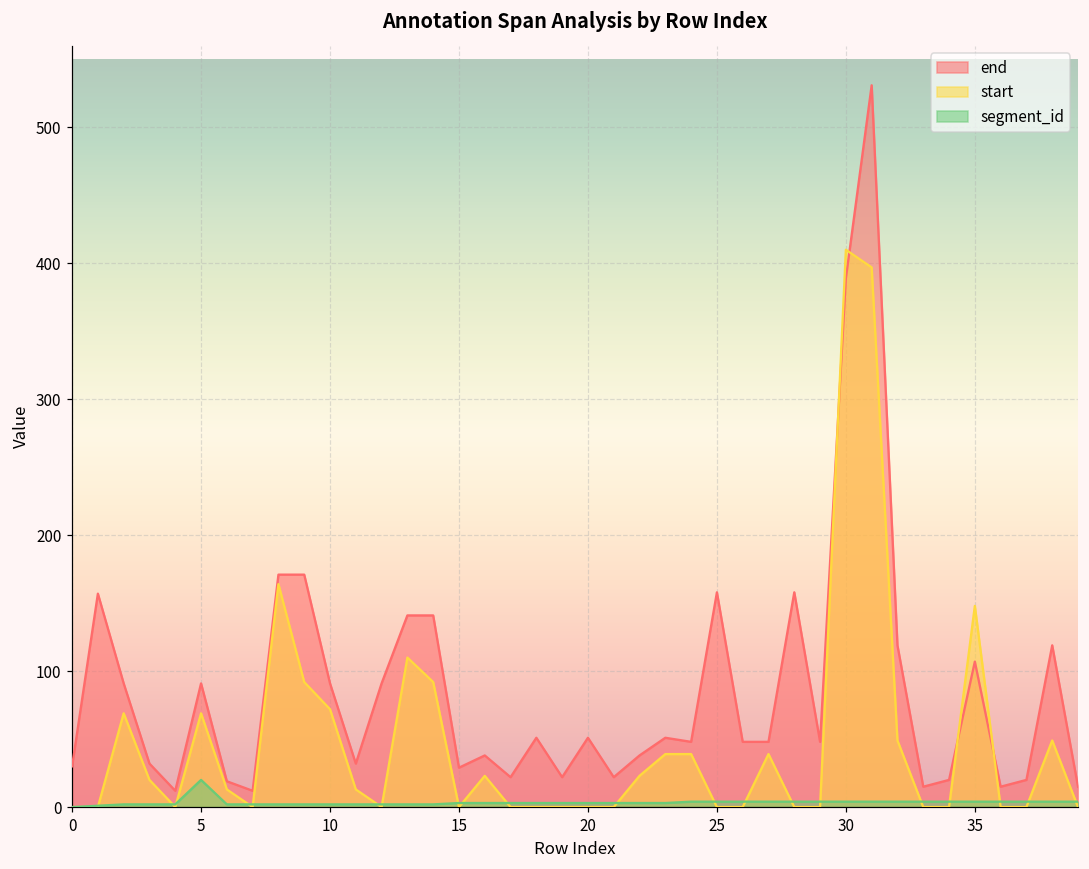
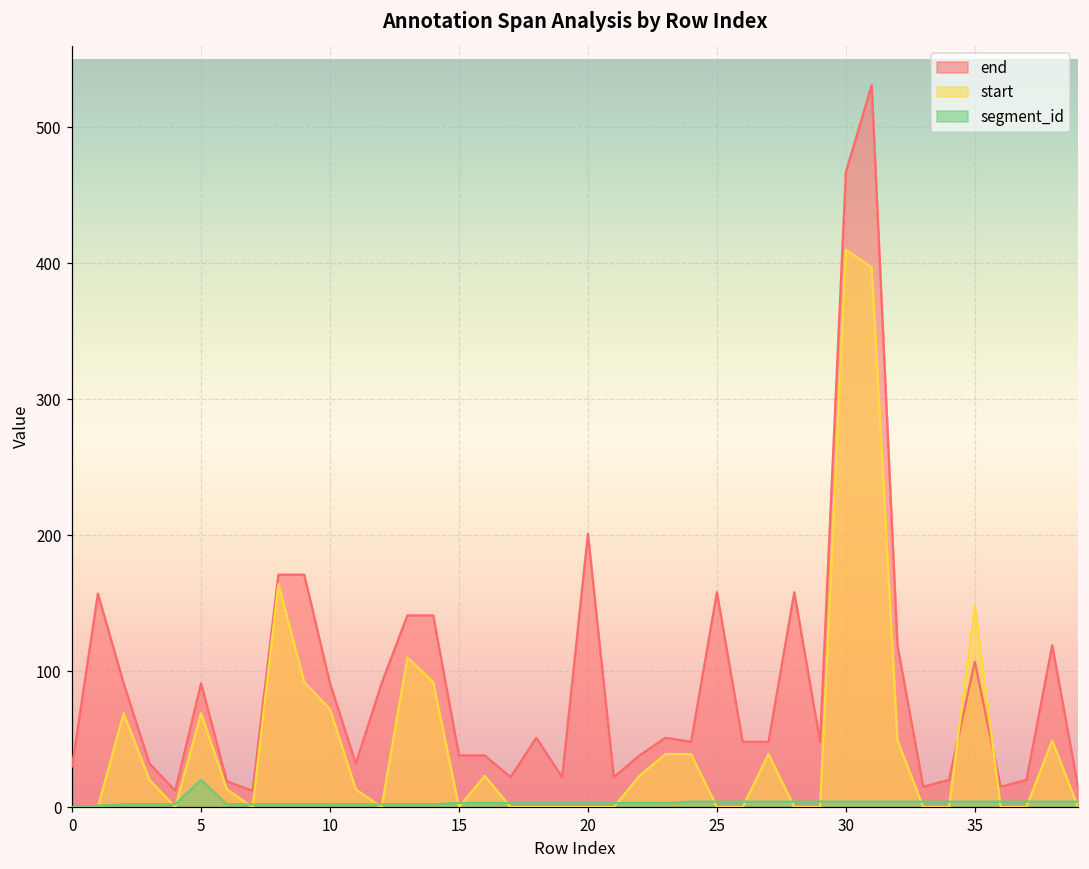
end, 15: 29 -> 38
end, 20: 51 -> 201
end, 30: 389 -> 467
